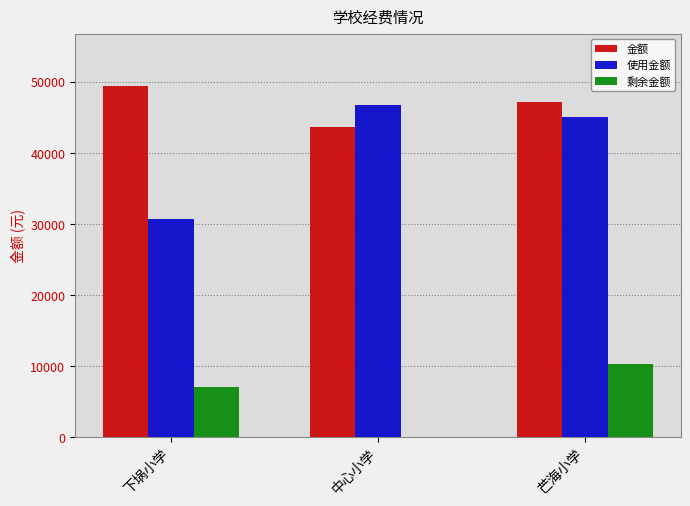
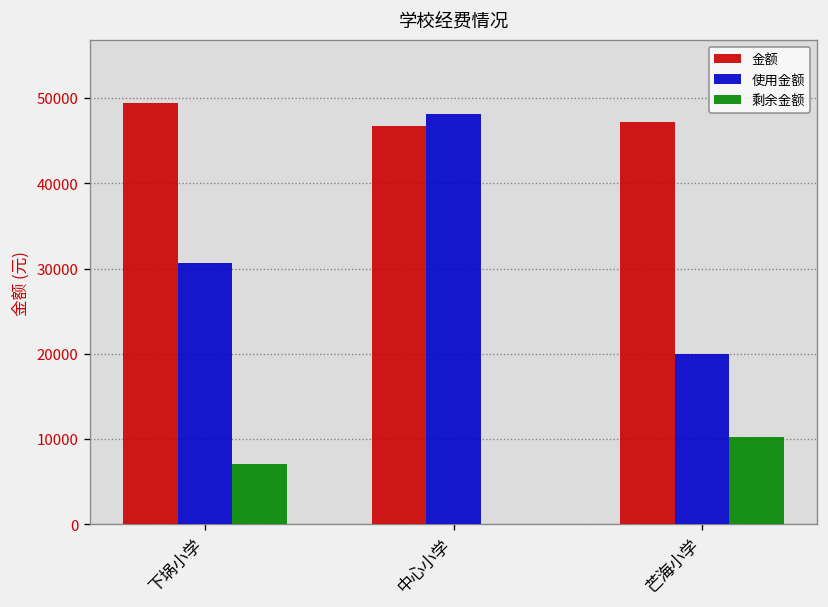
金额, 中心小学: 44000 -> 47000
使用金额, 中心小学: 47000 -> 48000
使用金额, 芒海小学: 45000 -> 20000
